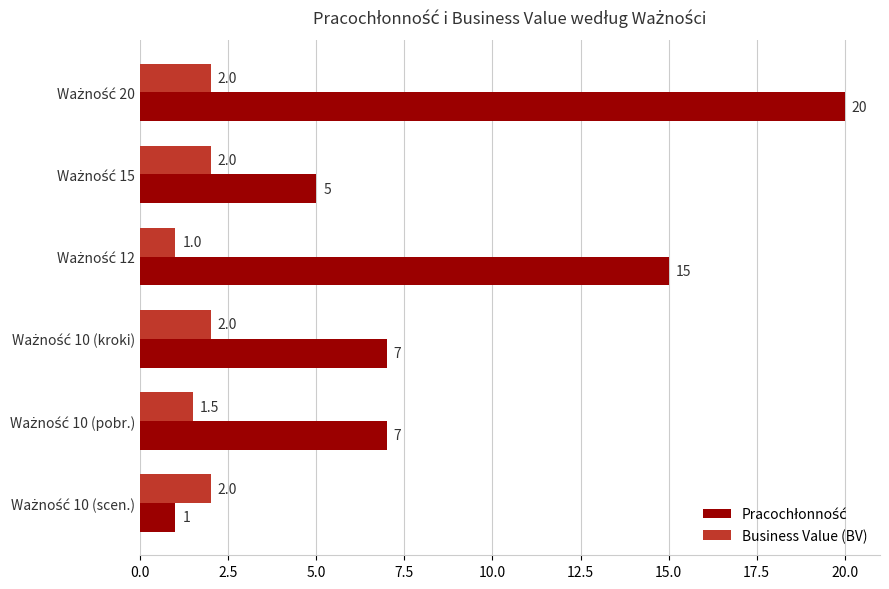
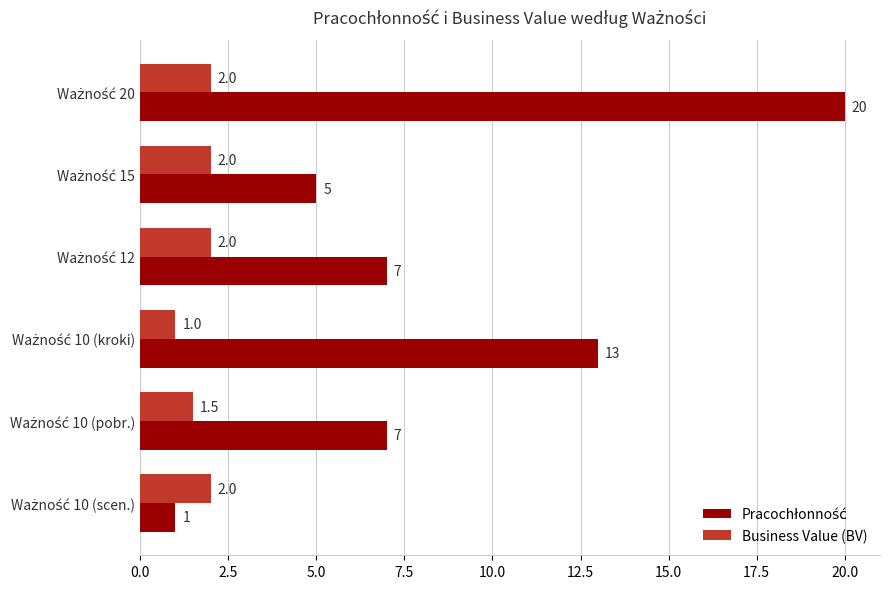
Business Value (BV), Ważność 12: 1.0 -> 2.0
Pracochłonność, Ważność 12: 15 -> 7
Business Value (BV), Ważność 10 (kroki): 2.0 -> 1.0
Pracochłonność, Ważność 10 (kroki): 7 -> 13
